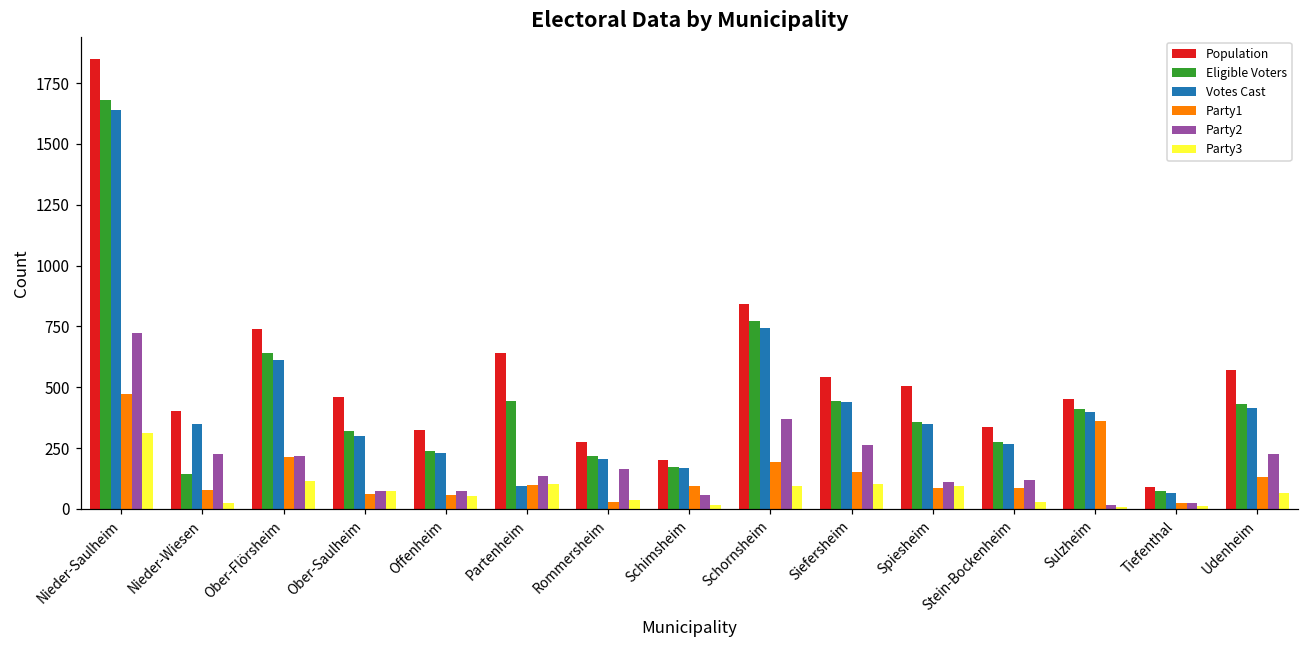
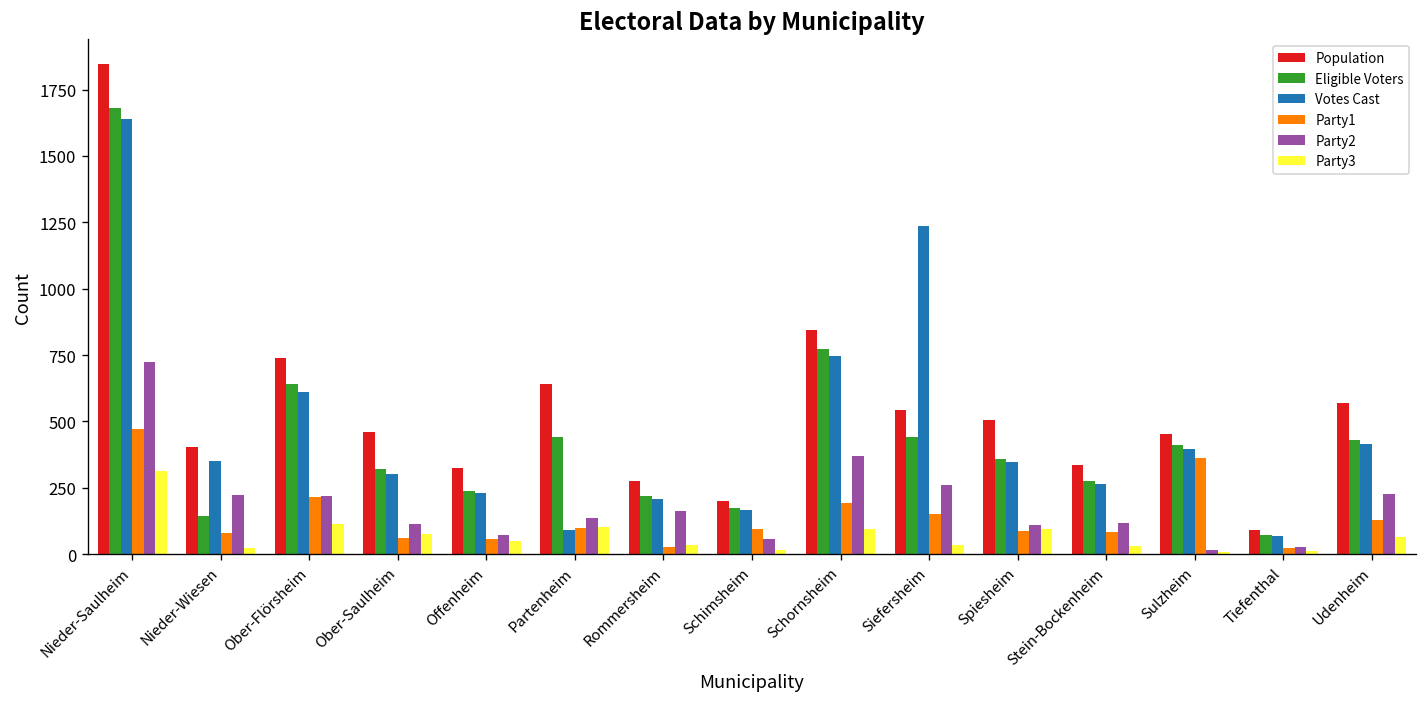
Party2, Ober-Saulheim: 70 -> 110
Votes Cast, Siefersheim: 440 -> 1240
Party3, Siefersheim: 100 -> 40
